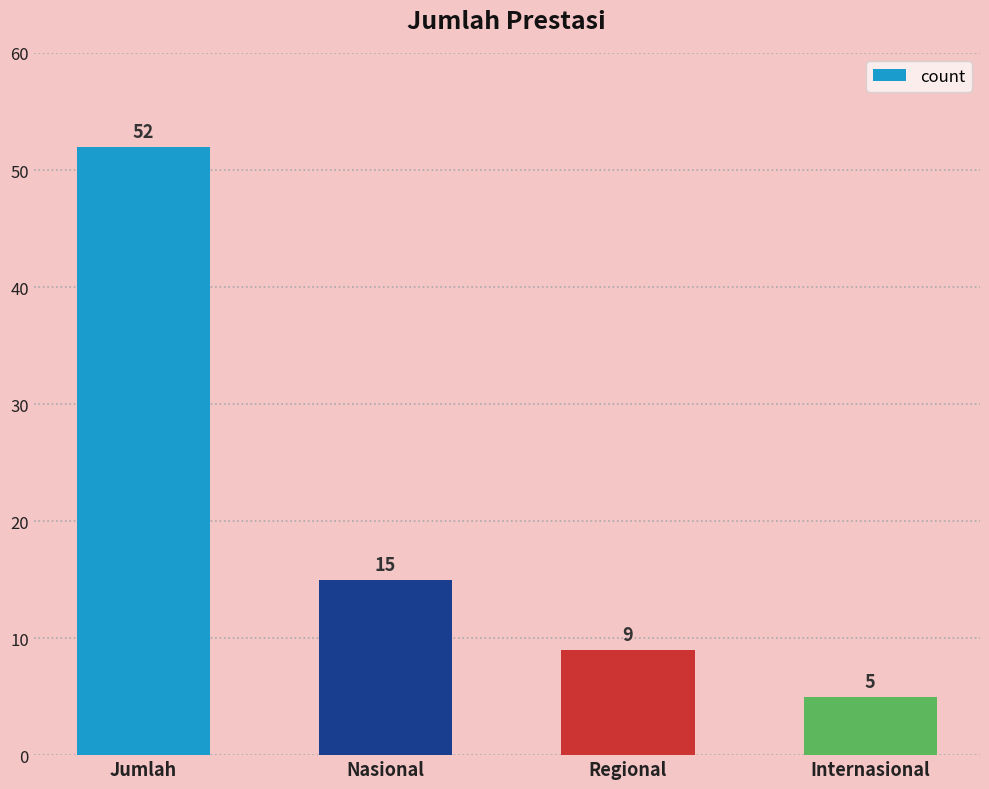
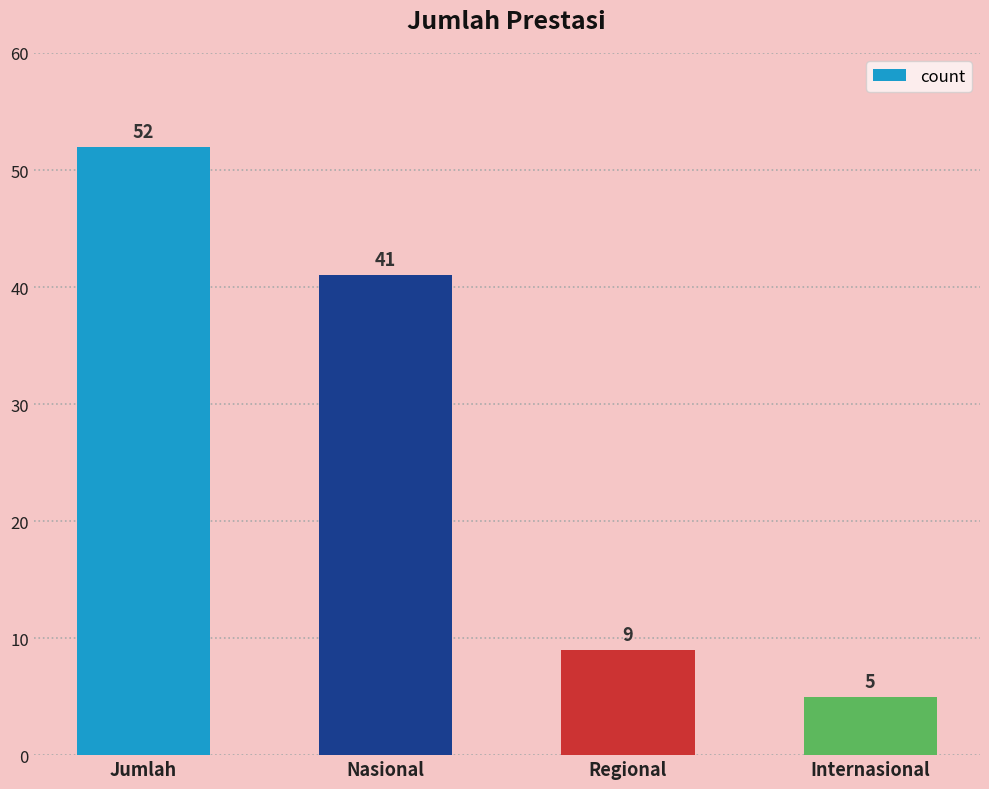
Nasional: 15 -> 41
